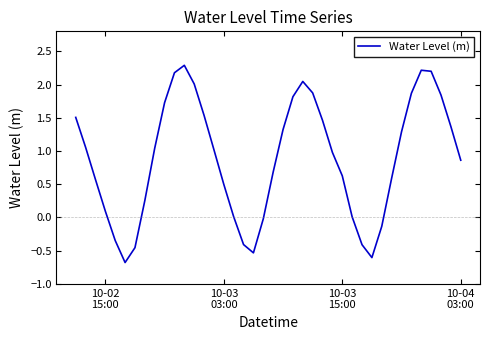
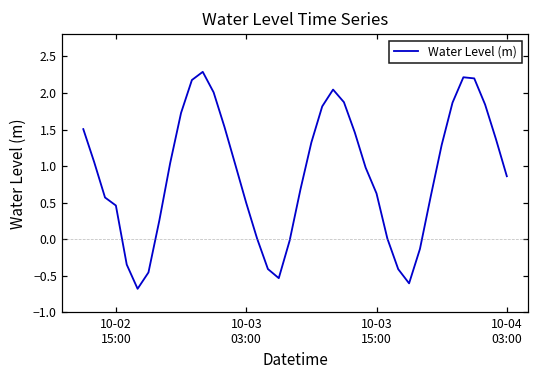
10-02 15:00: 0.1 -> 0.5
